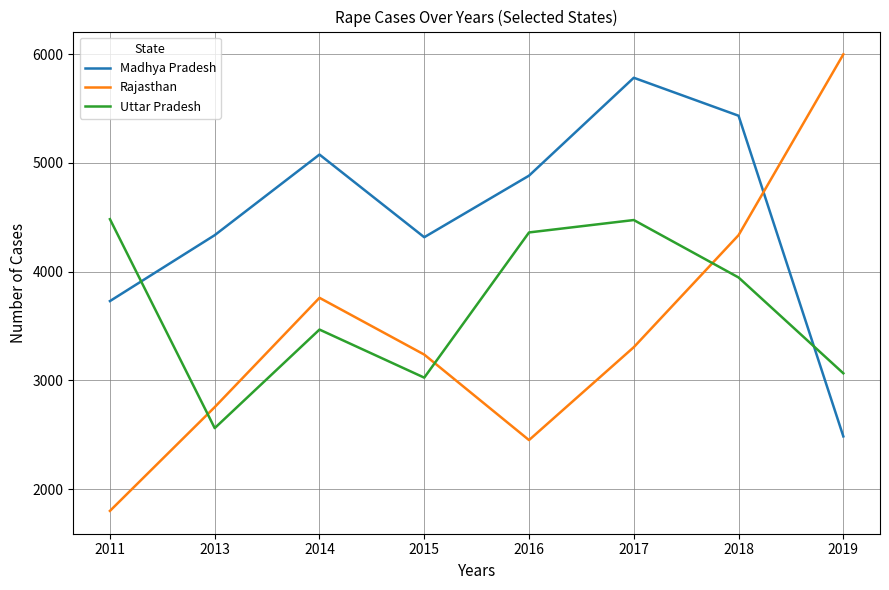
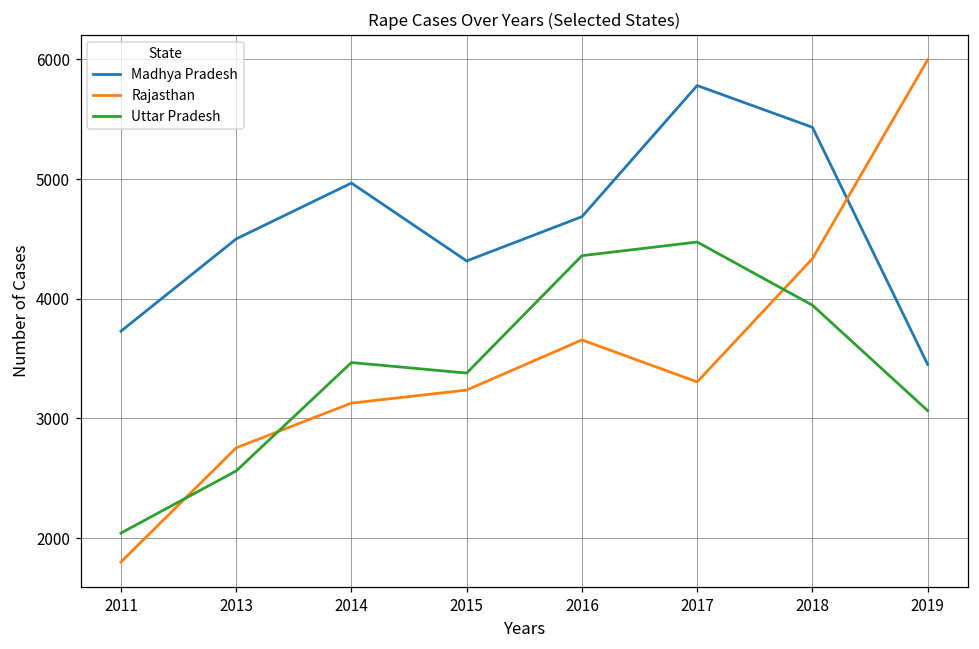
Uttar Pradesh, 2011: 4480 -> 2040
Madhya Pradesh, 2013: 4340 -> 4500
Madhya Pradesh, 2014: 5080 -> 4970
Rajasthan, 2014: 3760 -> 3130
Uttar Pradesh, 2015: 3030 -> 3380
Madhya Pradesh, 2016: 4880 -> 4690
Rajasthan, 2016: 2450 -> 3660
Madhya Pradesh, 2019: 2490 -> 3450
